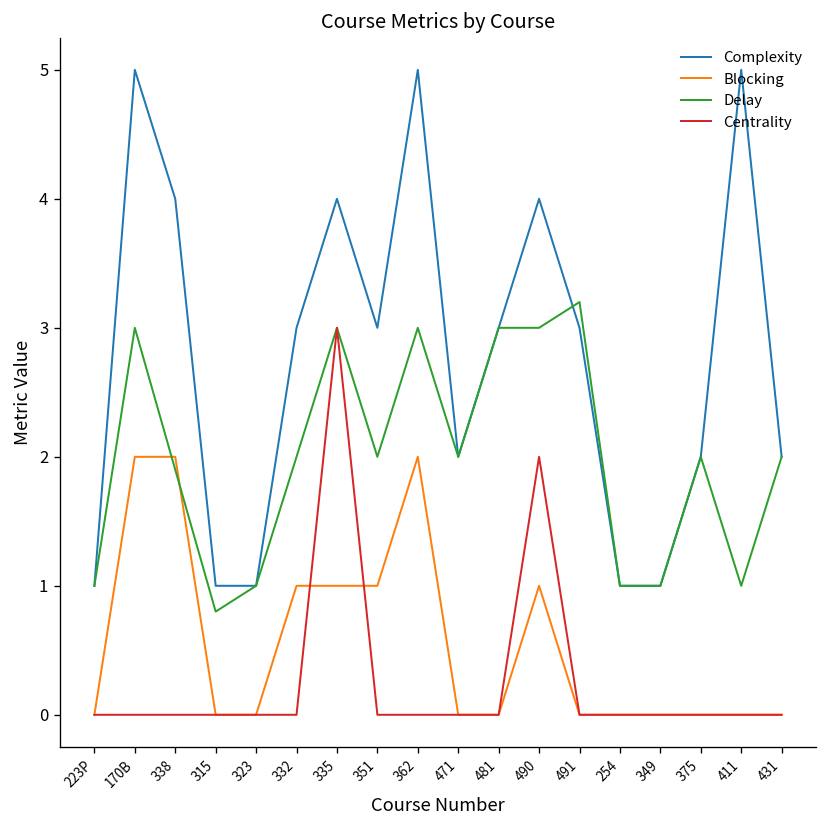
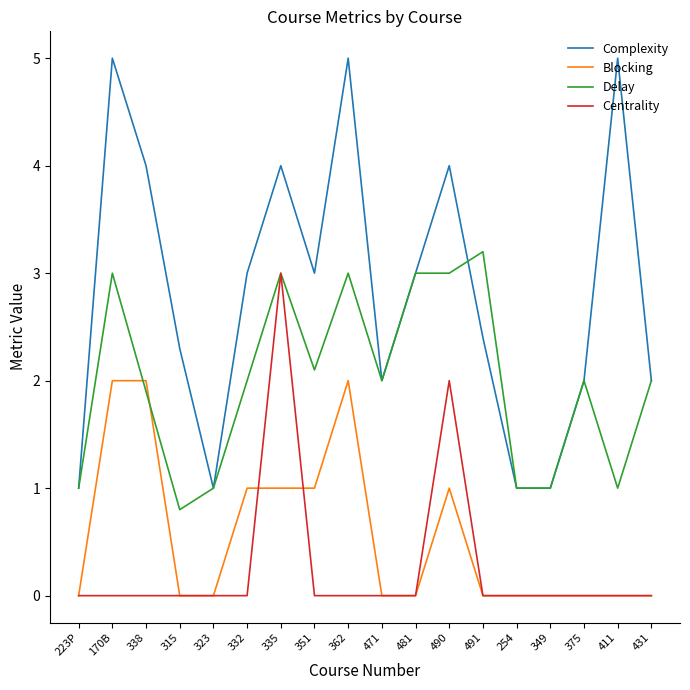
Complexity, 315: 1.0 -> 2.3
Delay, 351: 2.0 -> 2.1
Complexity, 491: 3.0 -> 2.4
